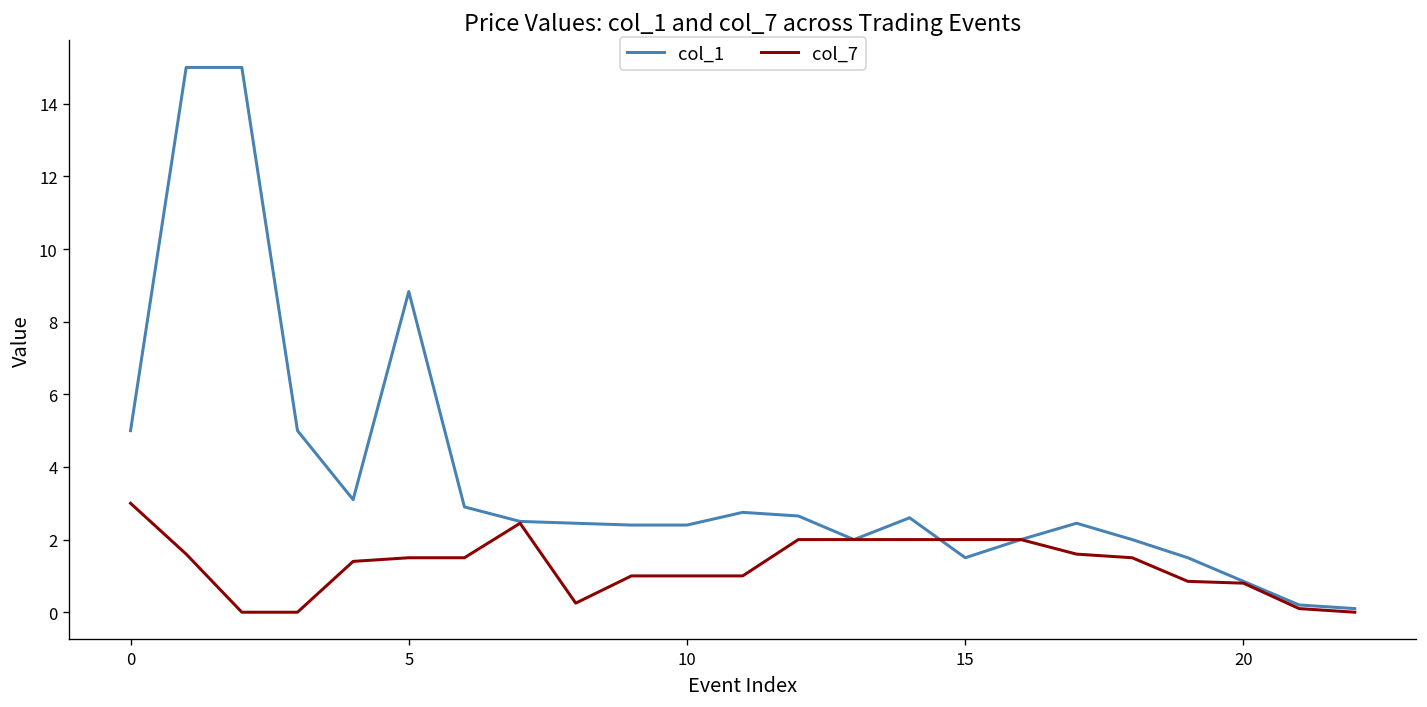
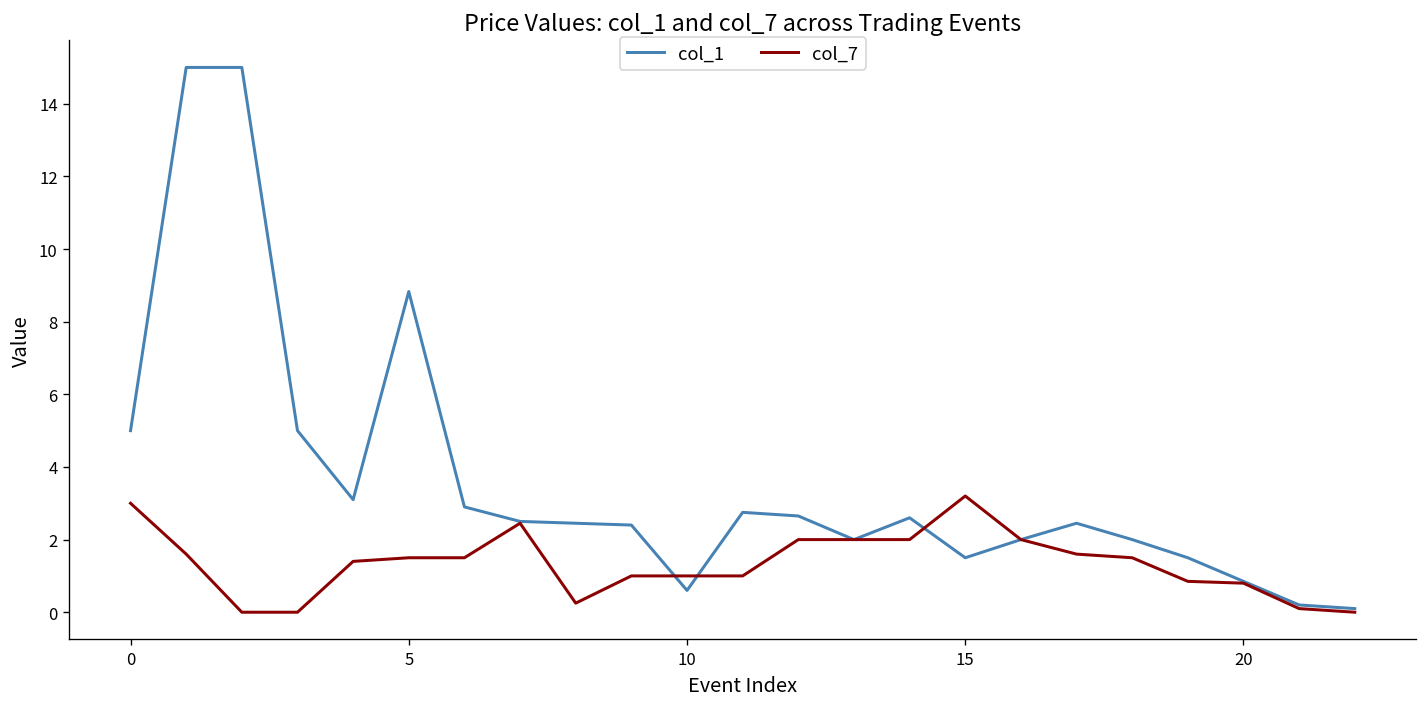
col_1, 10: 2.4 -> 0.6
col_7, 15: 2.0 -> 3.2
